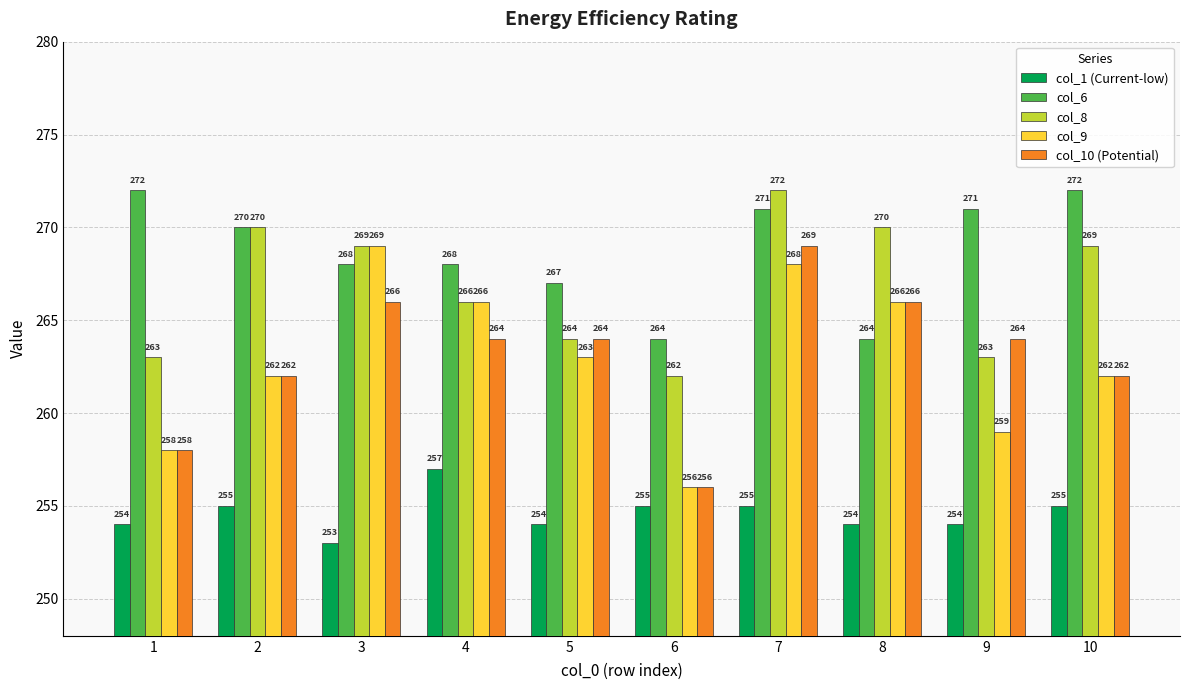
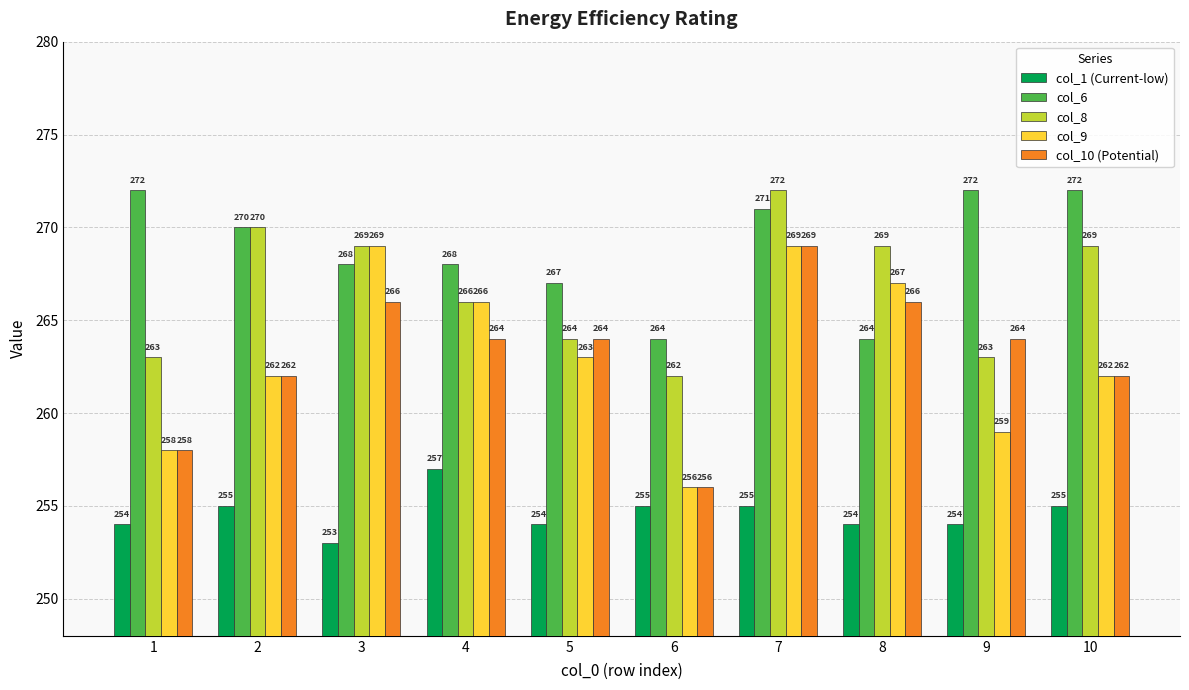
col_9, 7: 268 -> 269
col_8, 8: 270 -> 269
col_9, 8: 266 -> 267
col_6, 9: 271 -> 272
